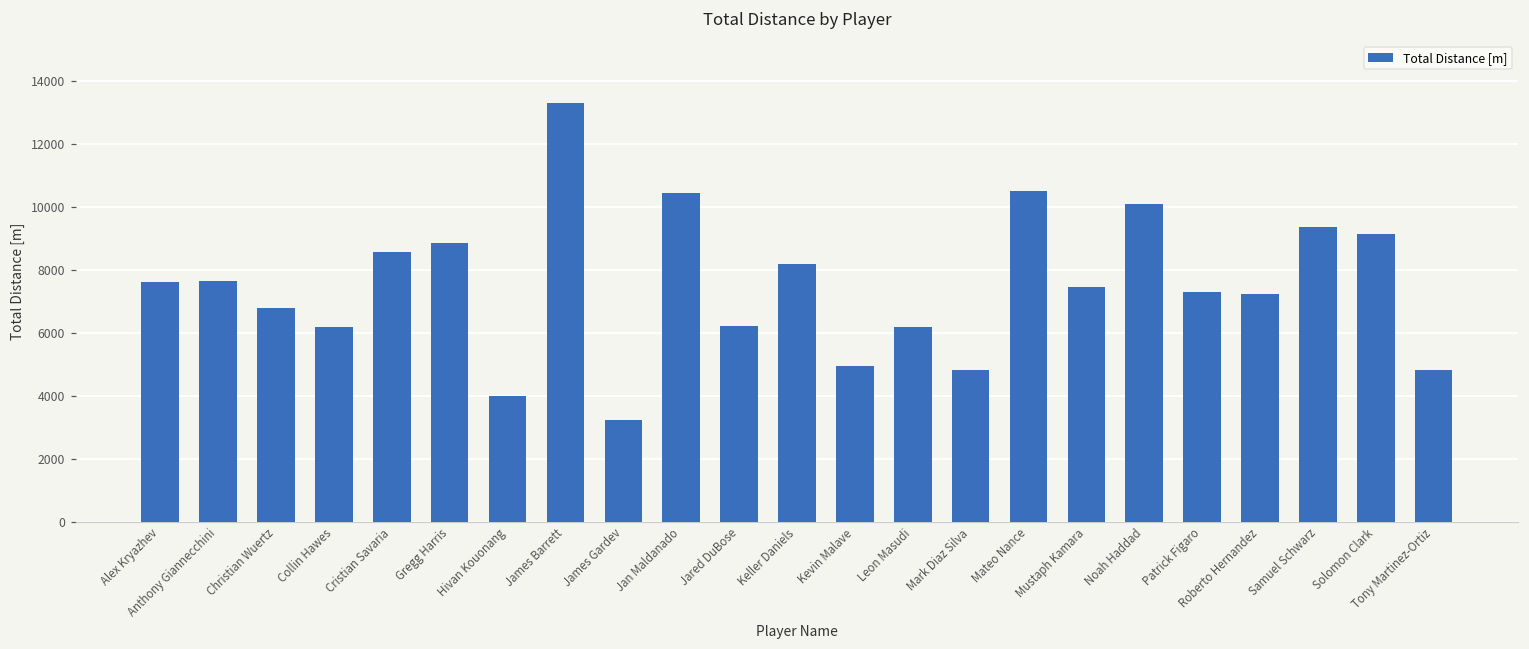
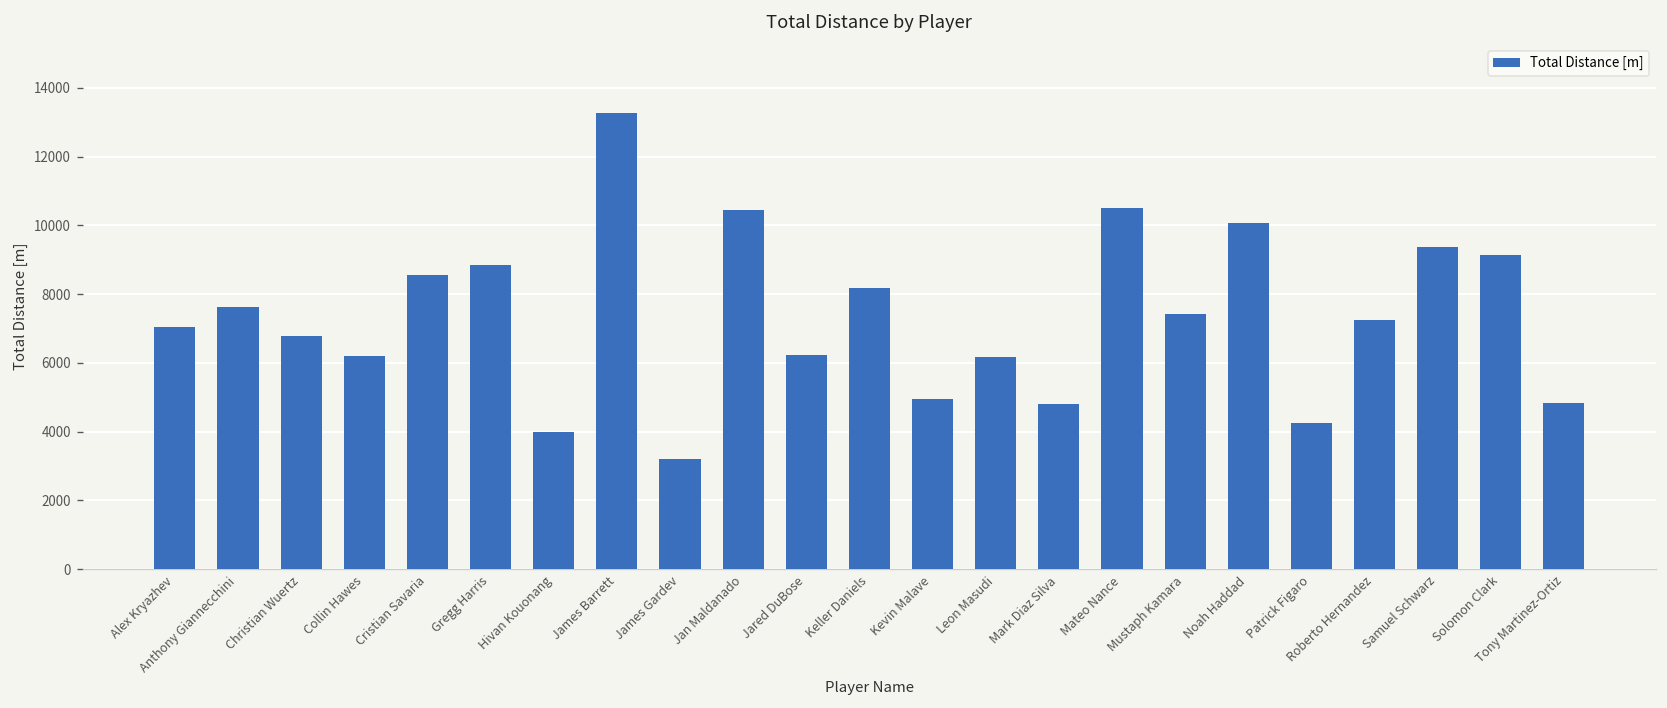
Alex Kryazhev: 7600 -> 7000
Patrick Figaro: 7300 -> 4200
